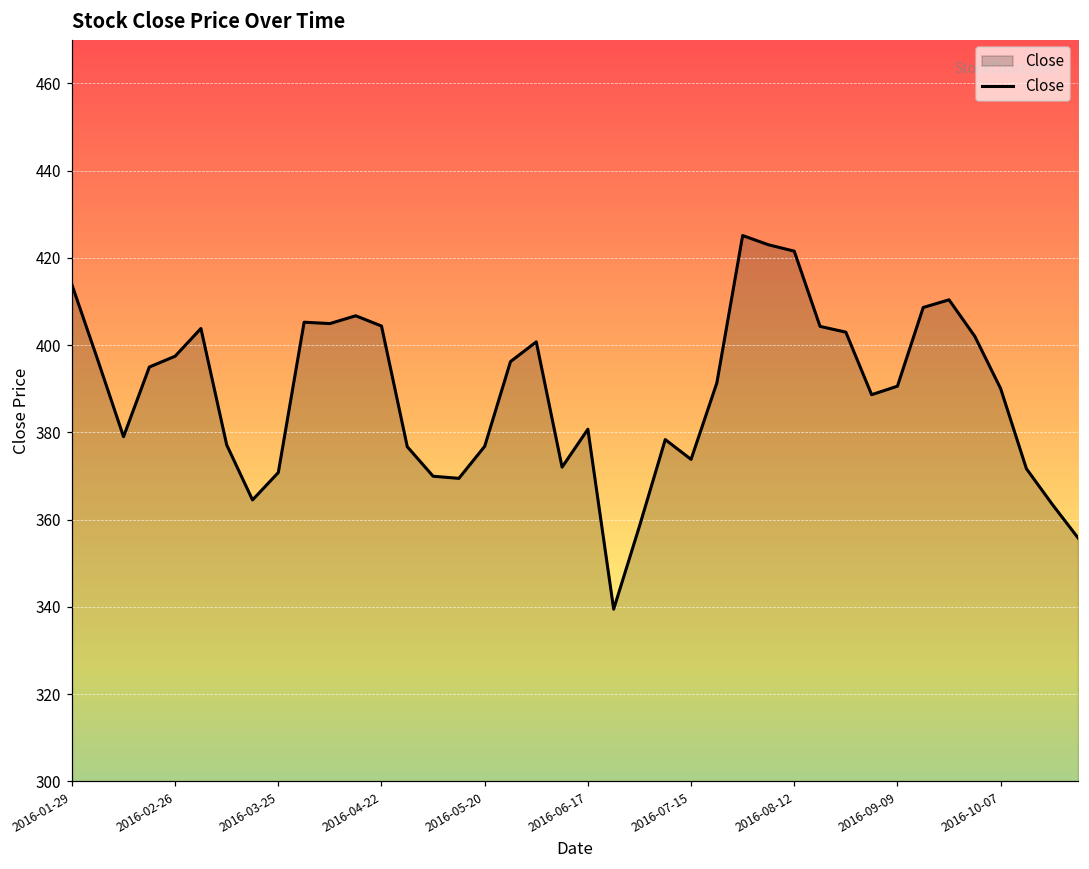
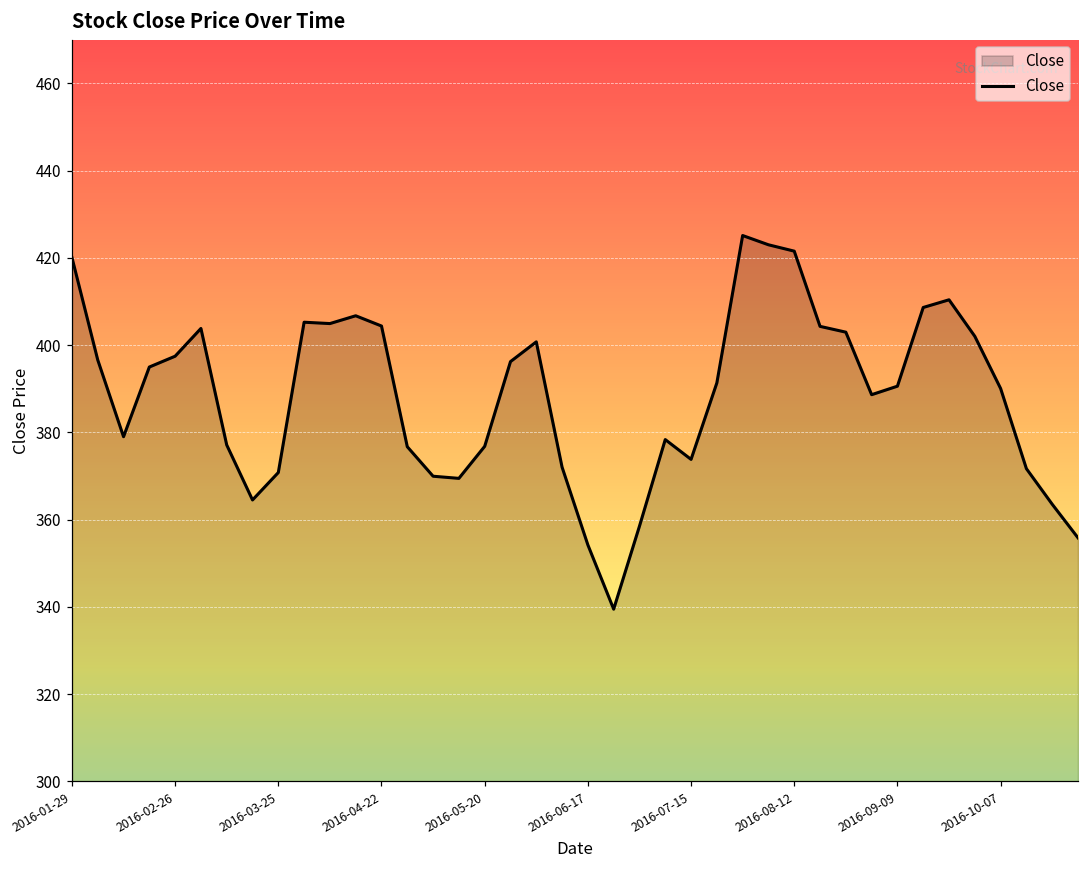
2016-01-29: 414 -> 420
2016-06-17: 381 -> 354
